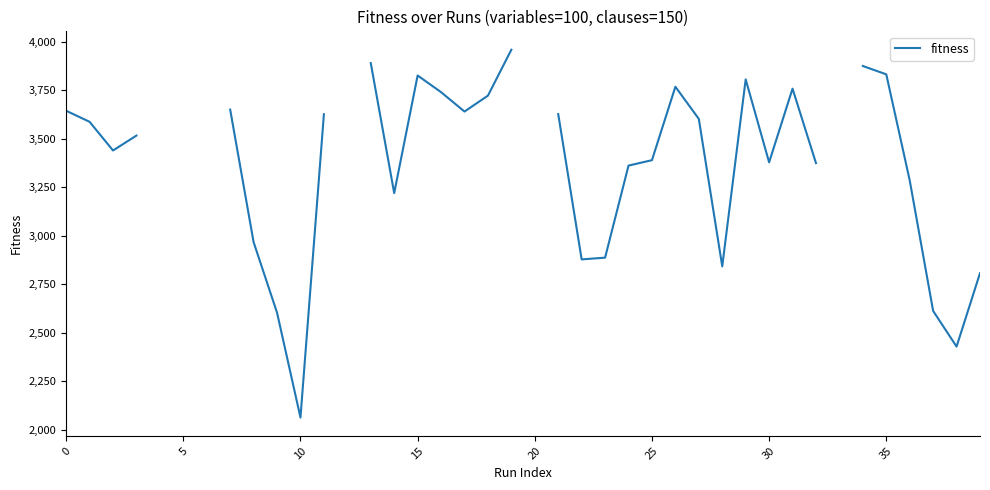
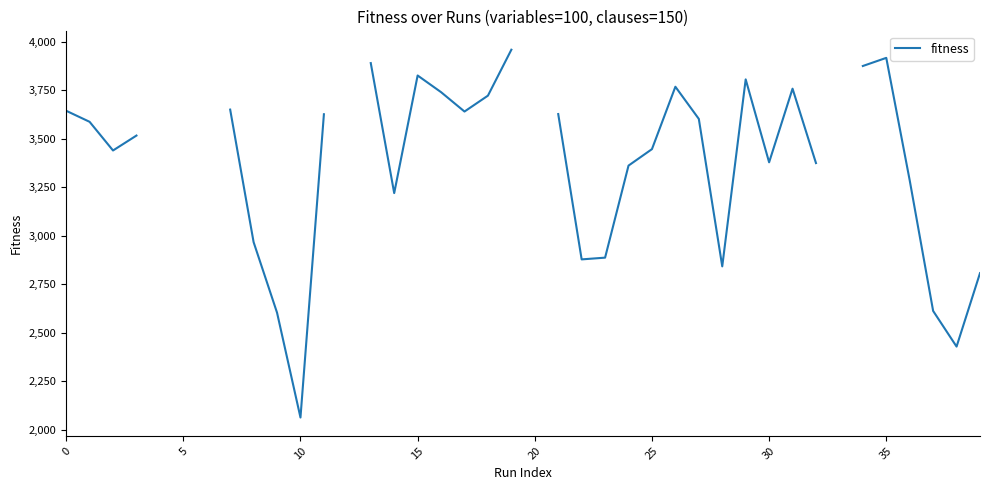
25: 3,390 -> 3,450
35: 3,830 -> 3,920
